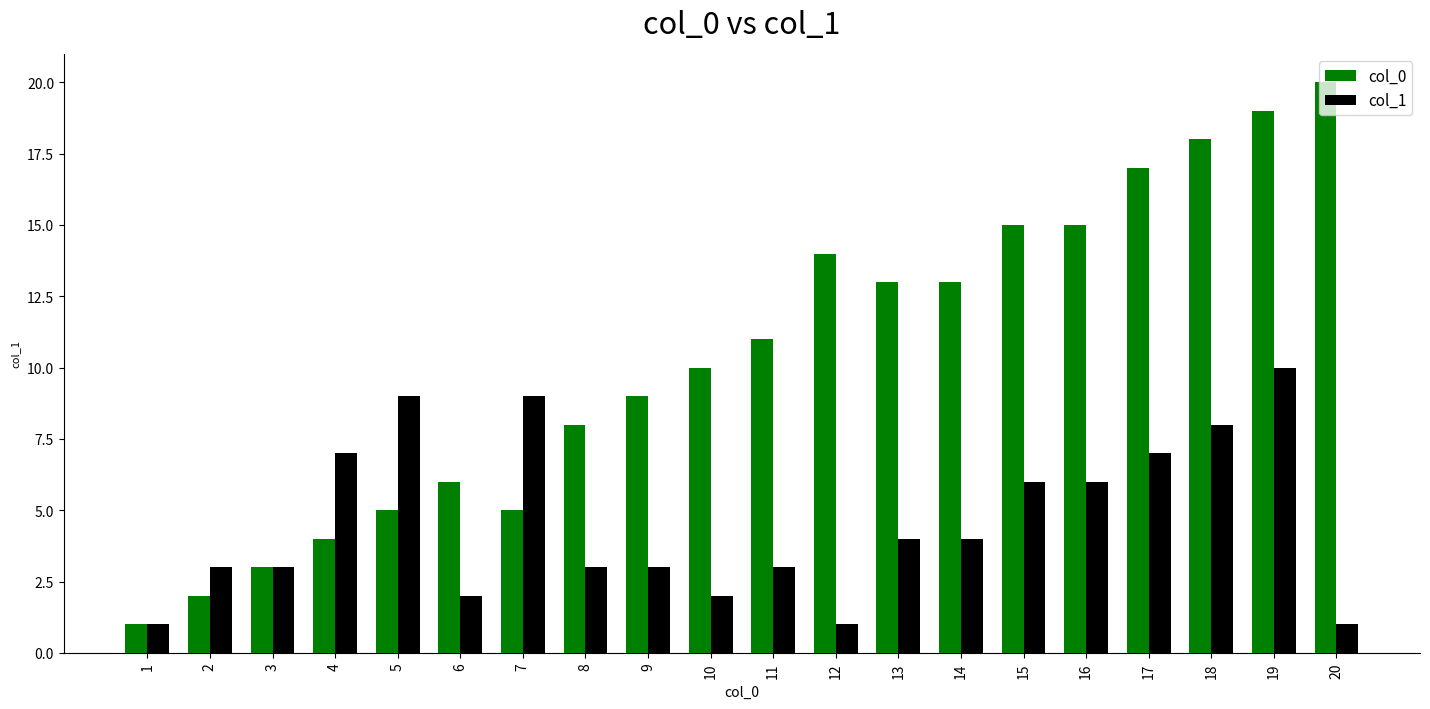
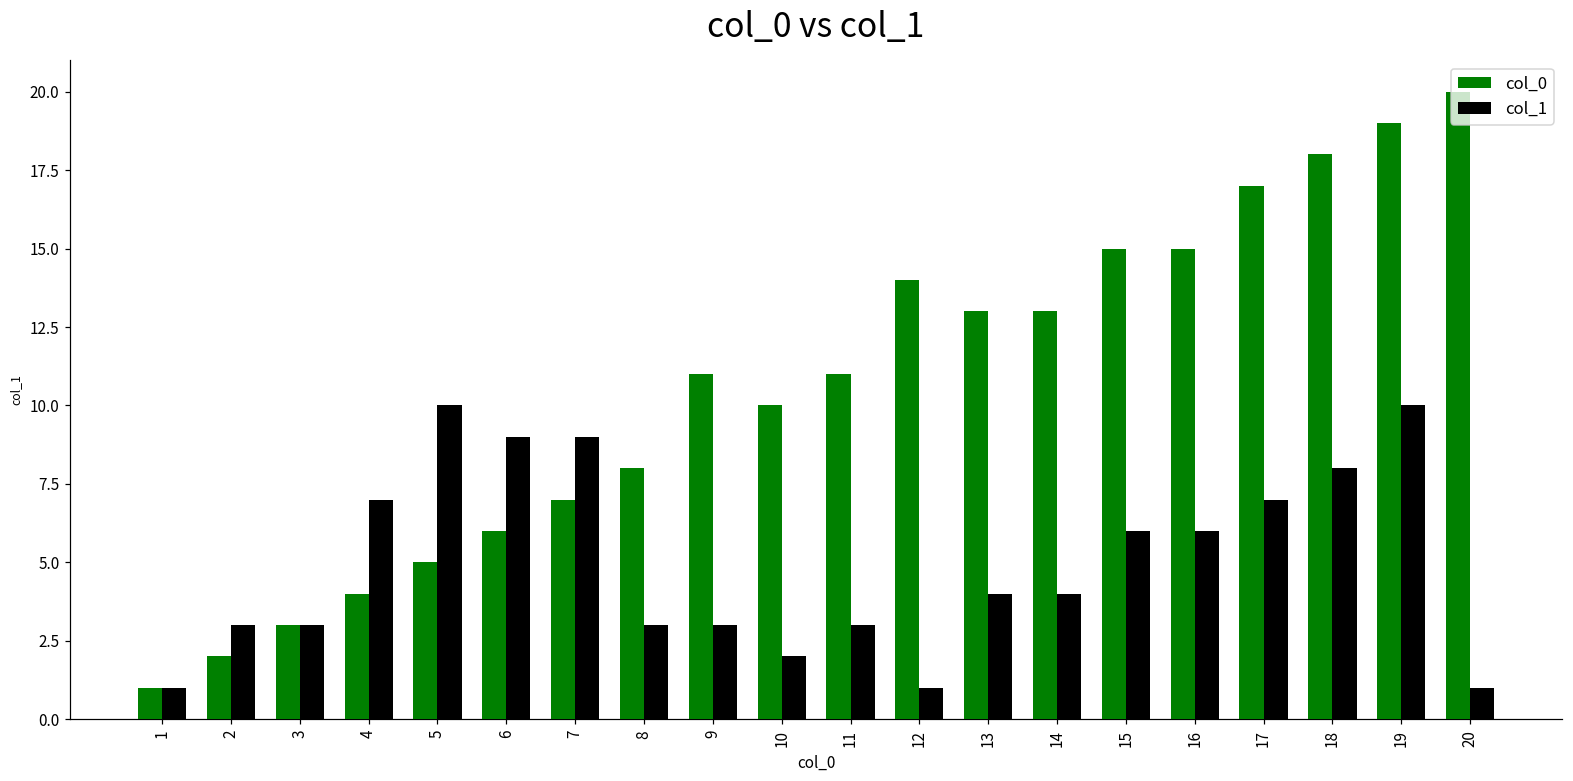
col_1, 5: 9 -> 10
col_1, 6: 2 -> 9
col_0, 7: 5 -> 7
col_0, 9: 9 -> 11
